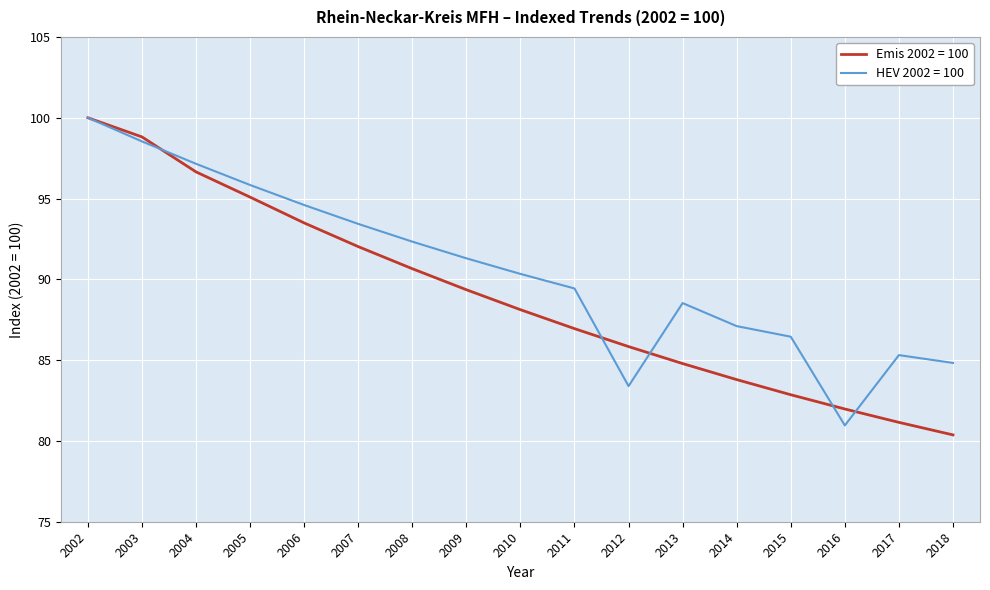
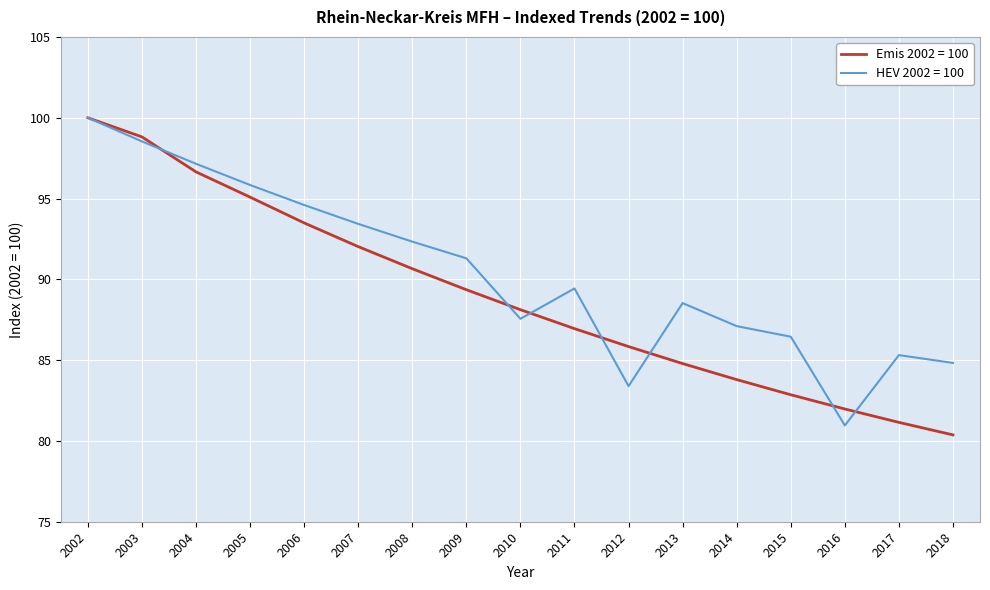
HEV 2002 = 100, 2010: 90.3 -> 87.6
